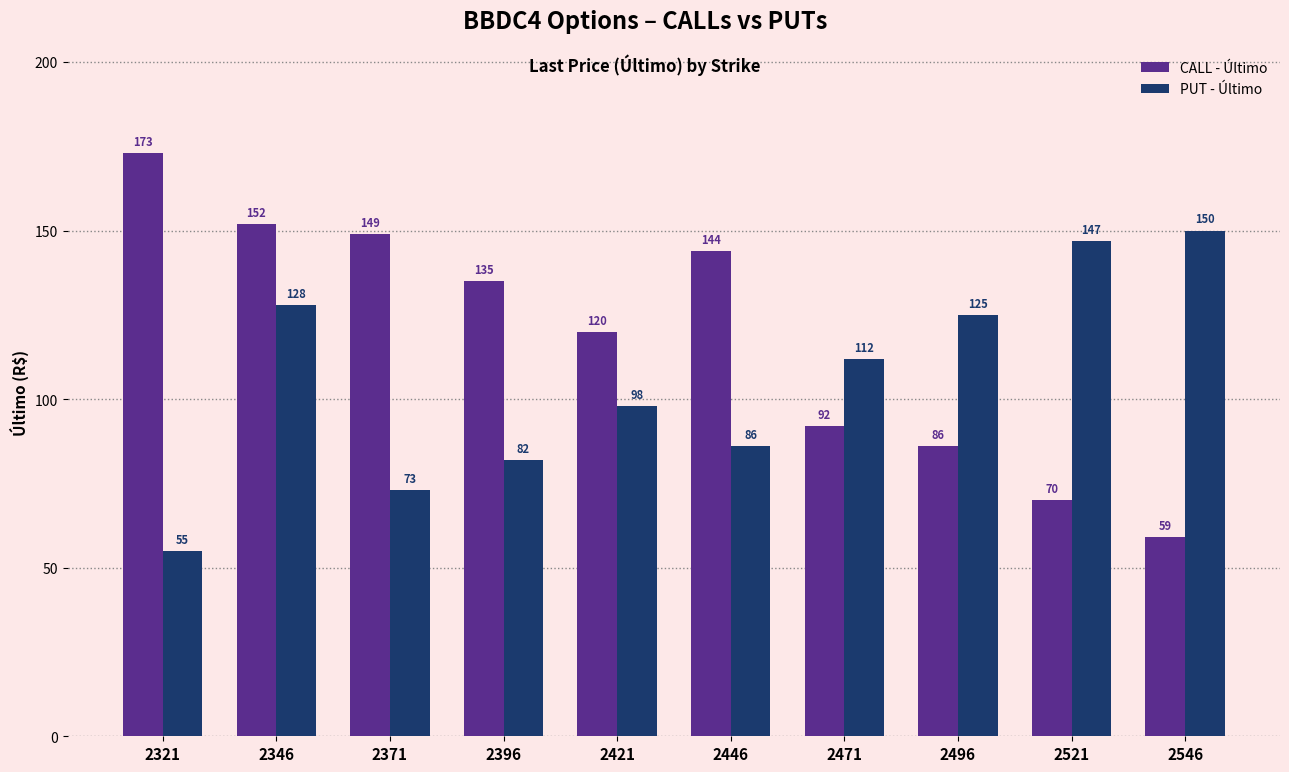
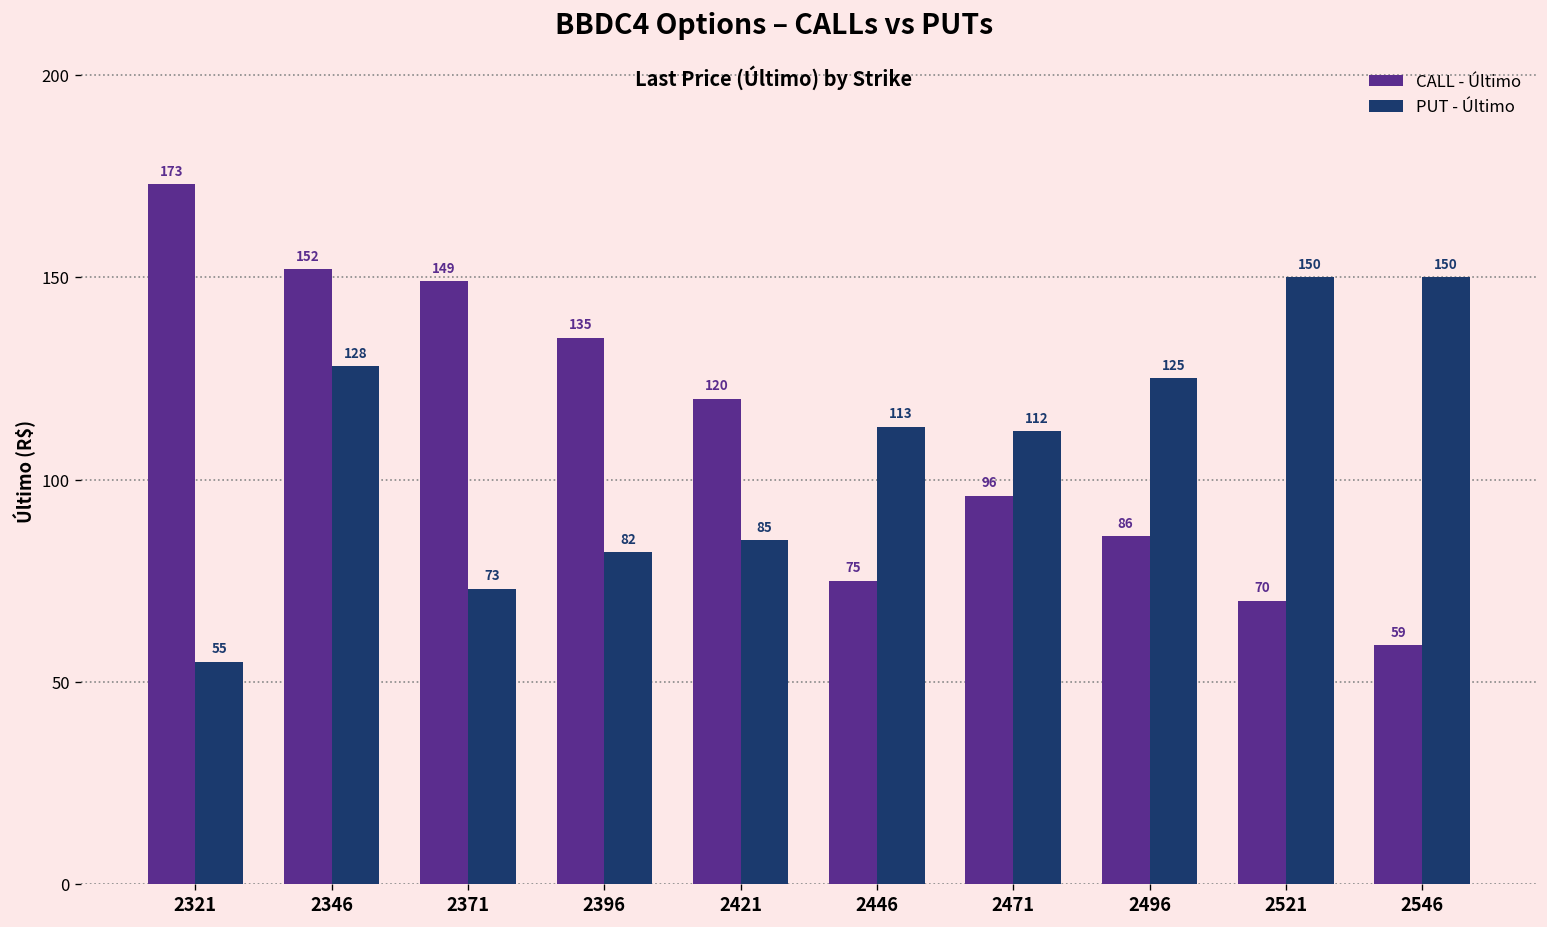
PUT - Último, 2421: 98 -> 85
CALL - Último, 2446: 144 -> 75
PUT - Último, 2446: 86 -> 113
CALL - Último, 2471: 92 -> 96
PUT - Último, 2521: 147 -> 150
